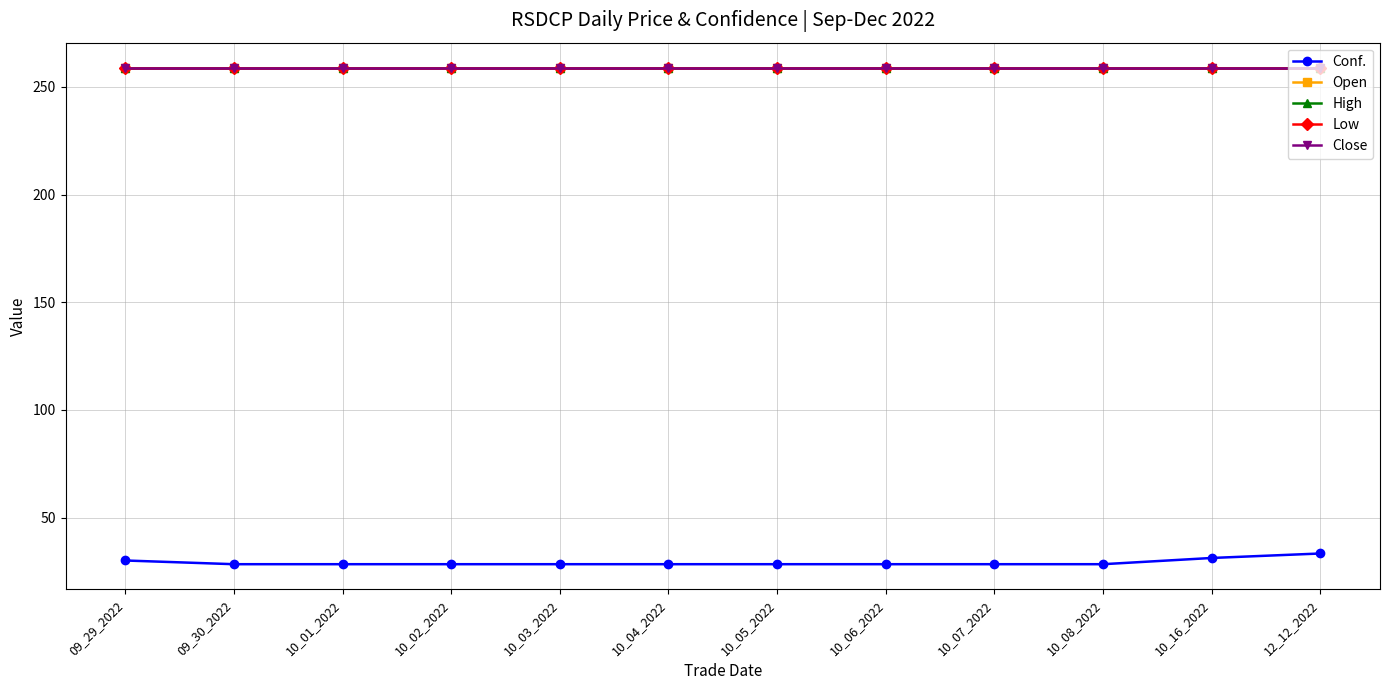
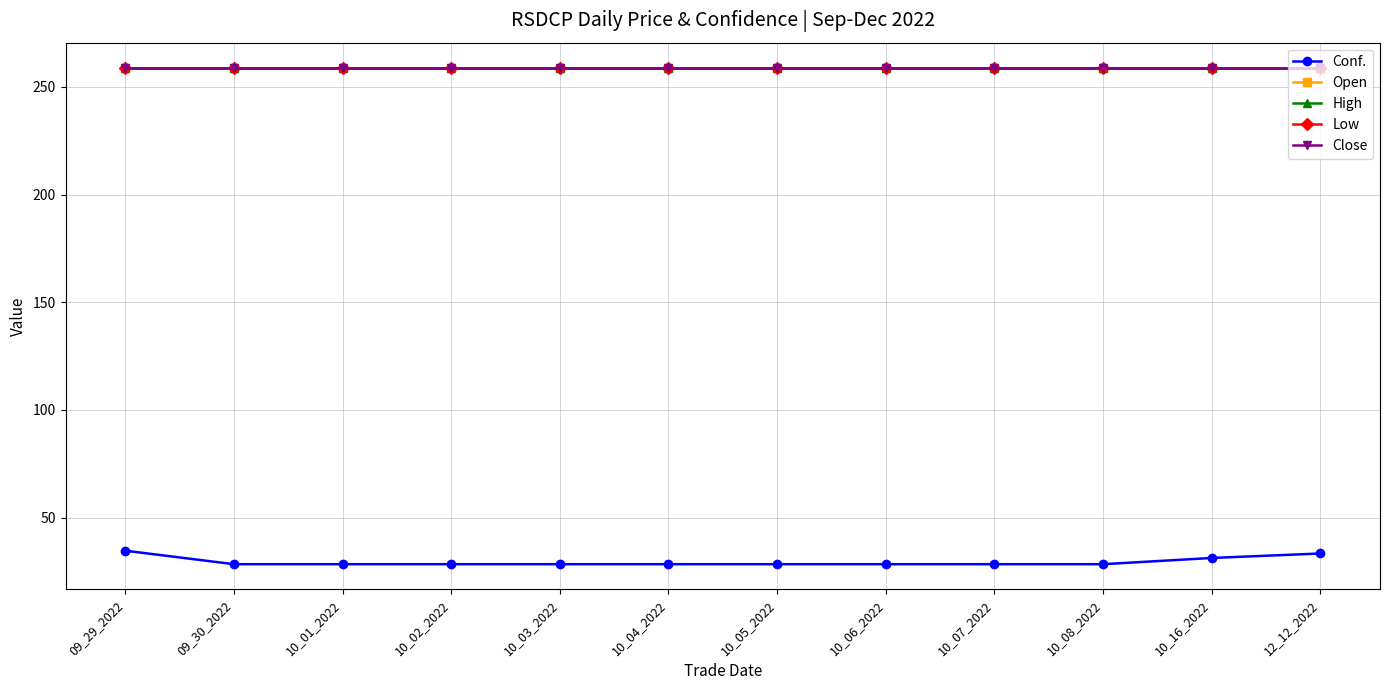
Conf., 09_29_2022: 30 -> 35
